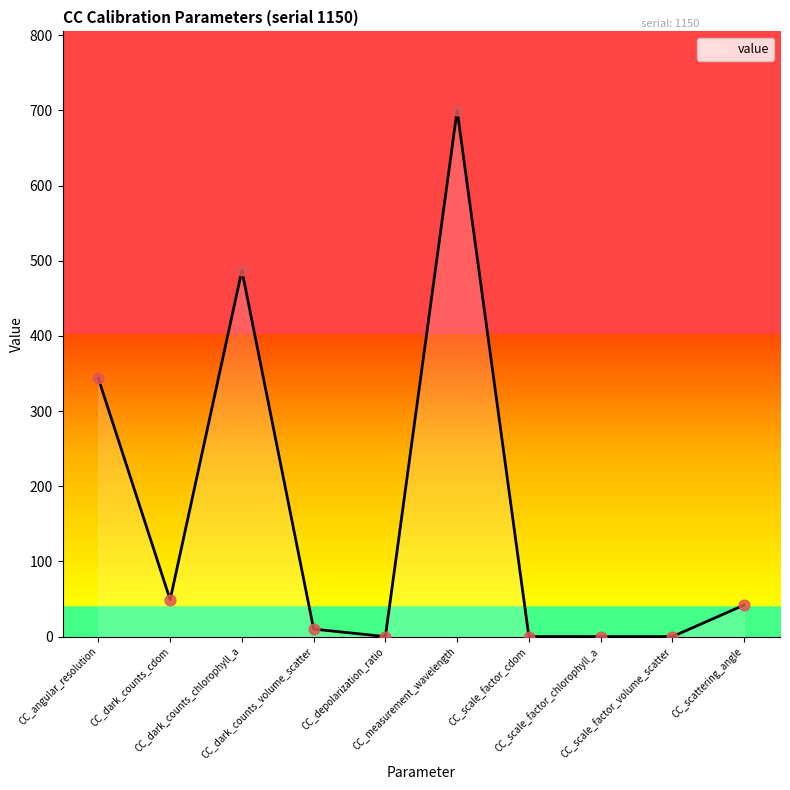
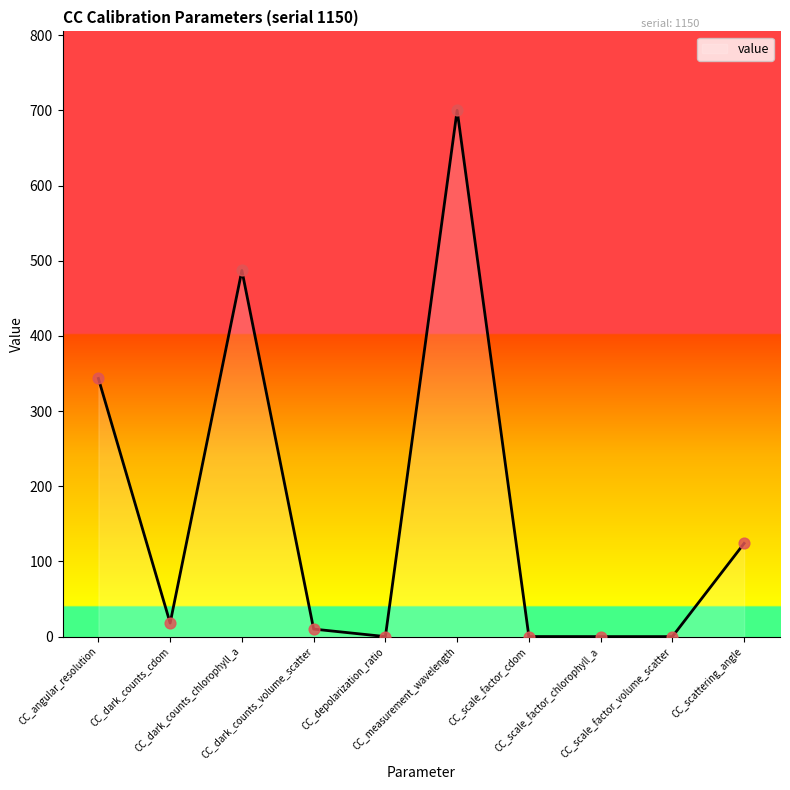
CC_dark_counts_cdom: 50 -> 20
CC_scattering_angle: 40 -> 120
